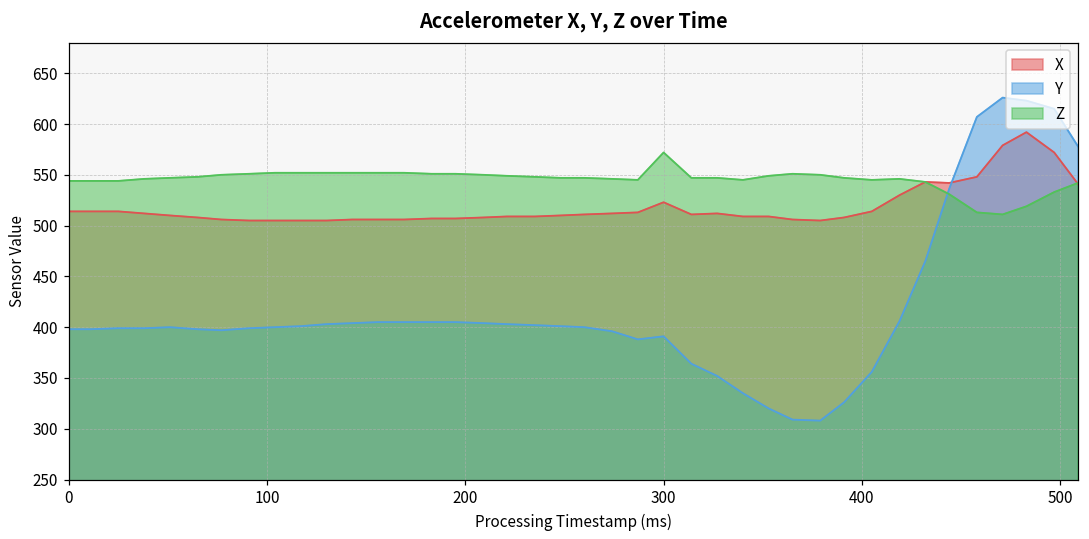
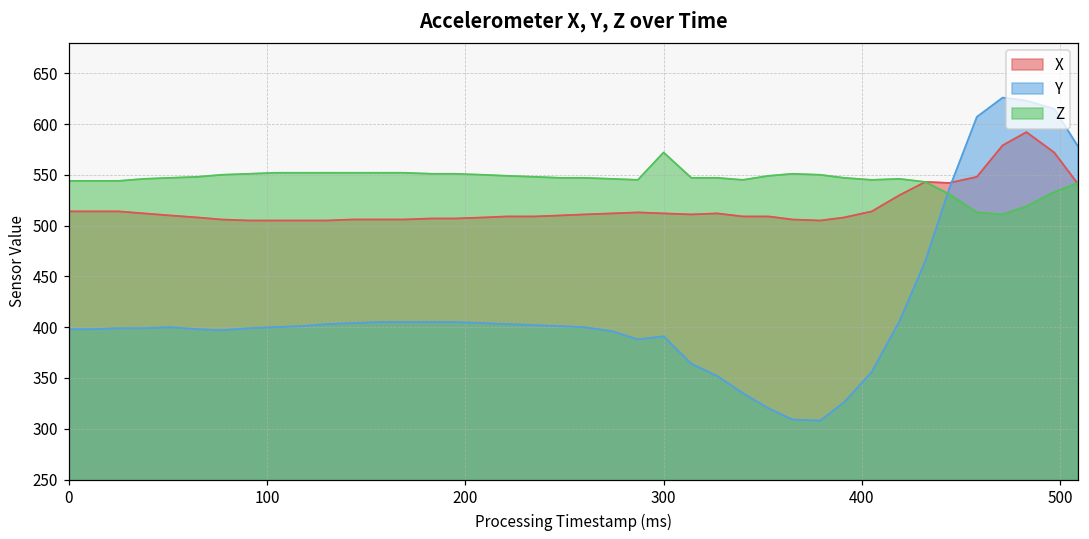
X, 300: 520 -> 510
